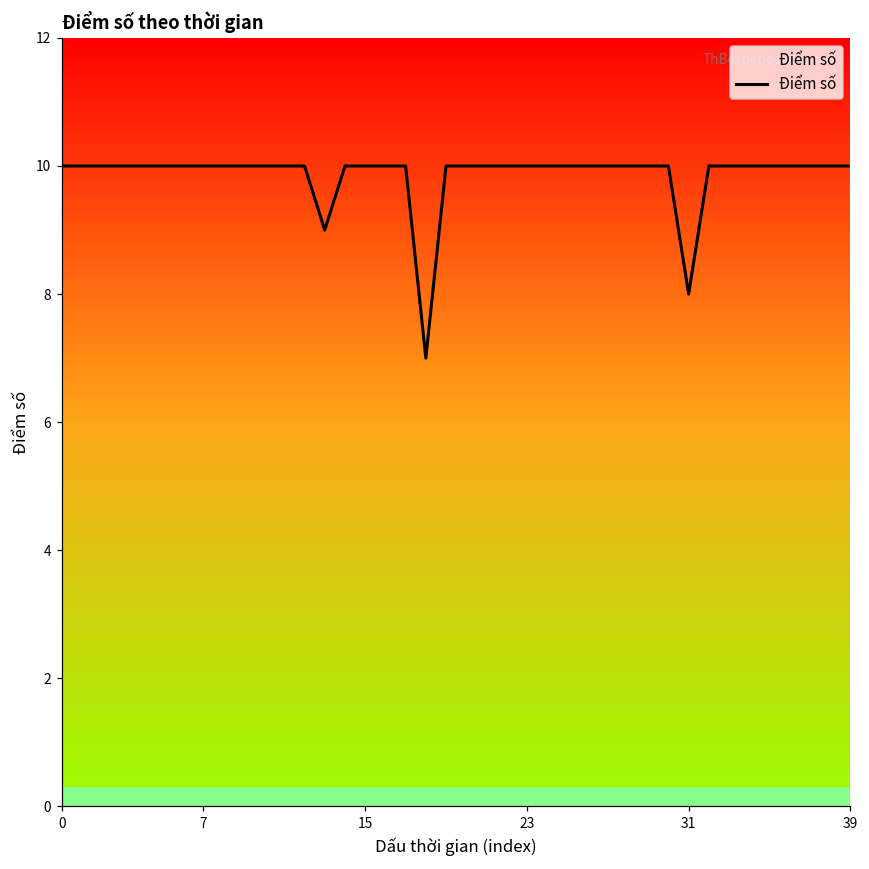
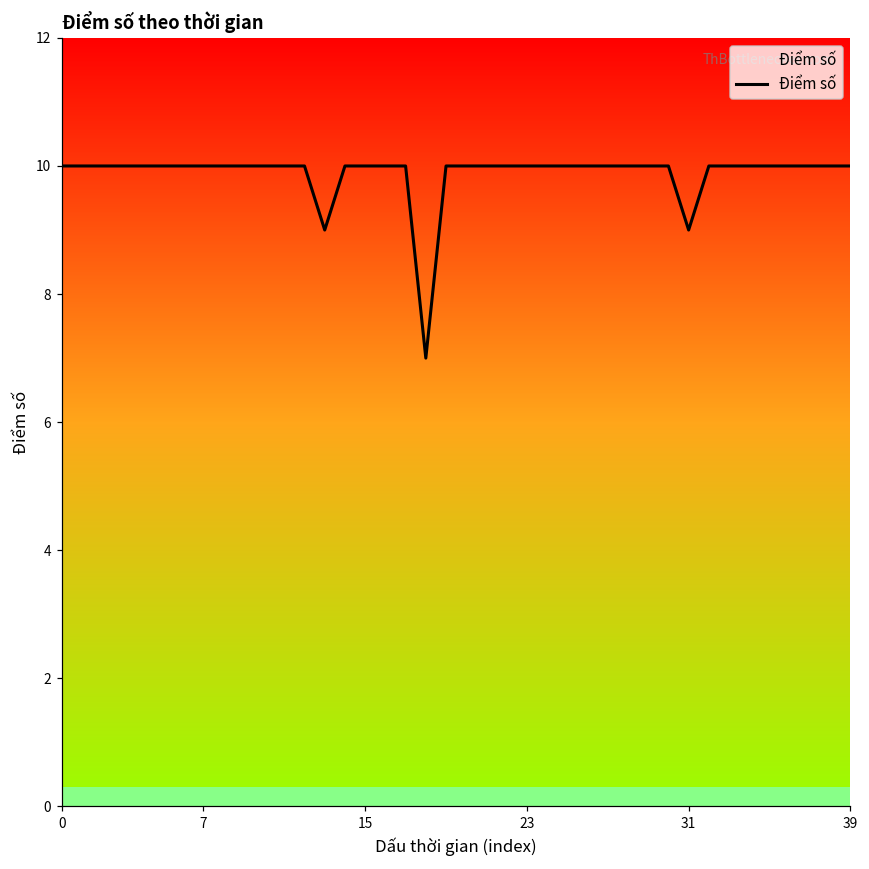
31: 8 -> 9
